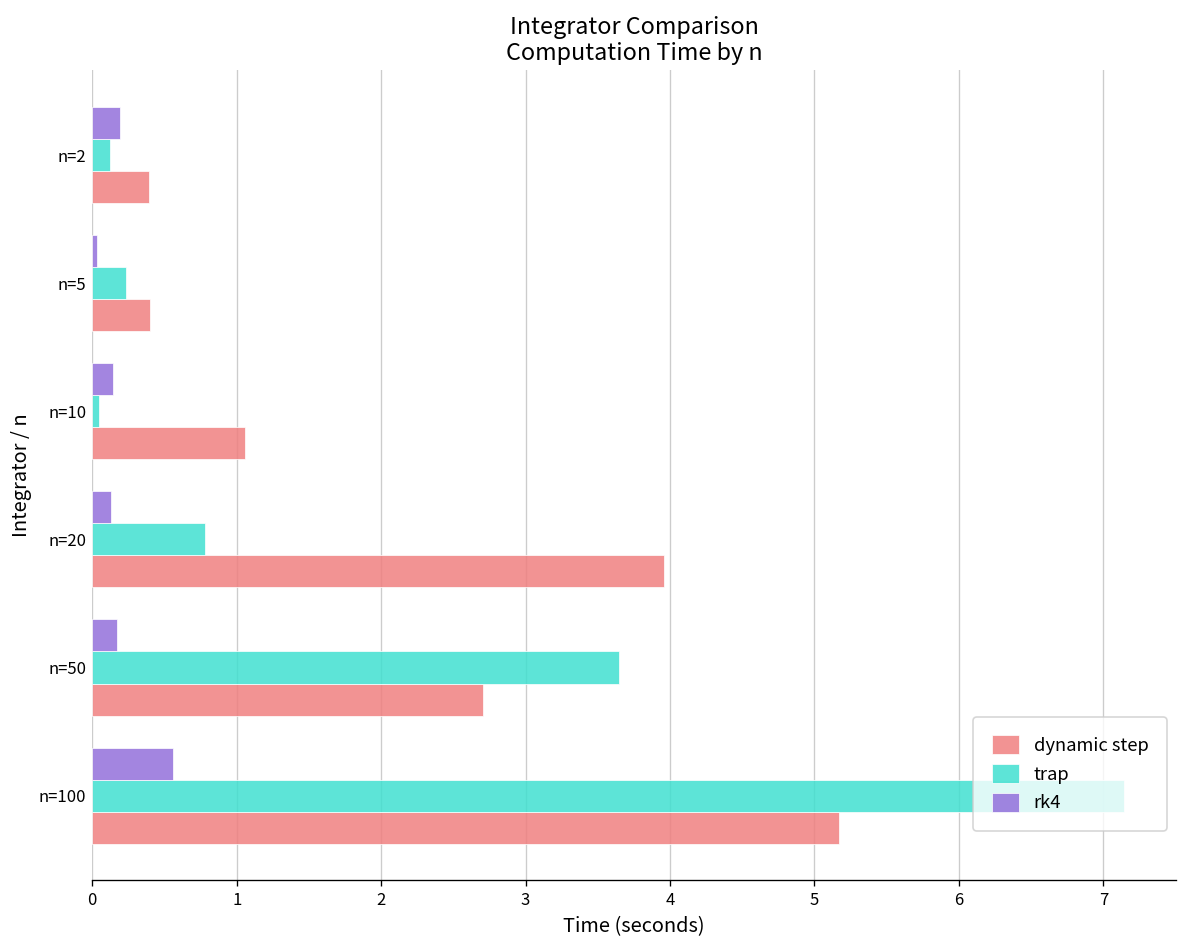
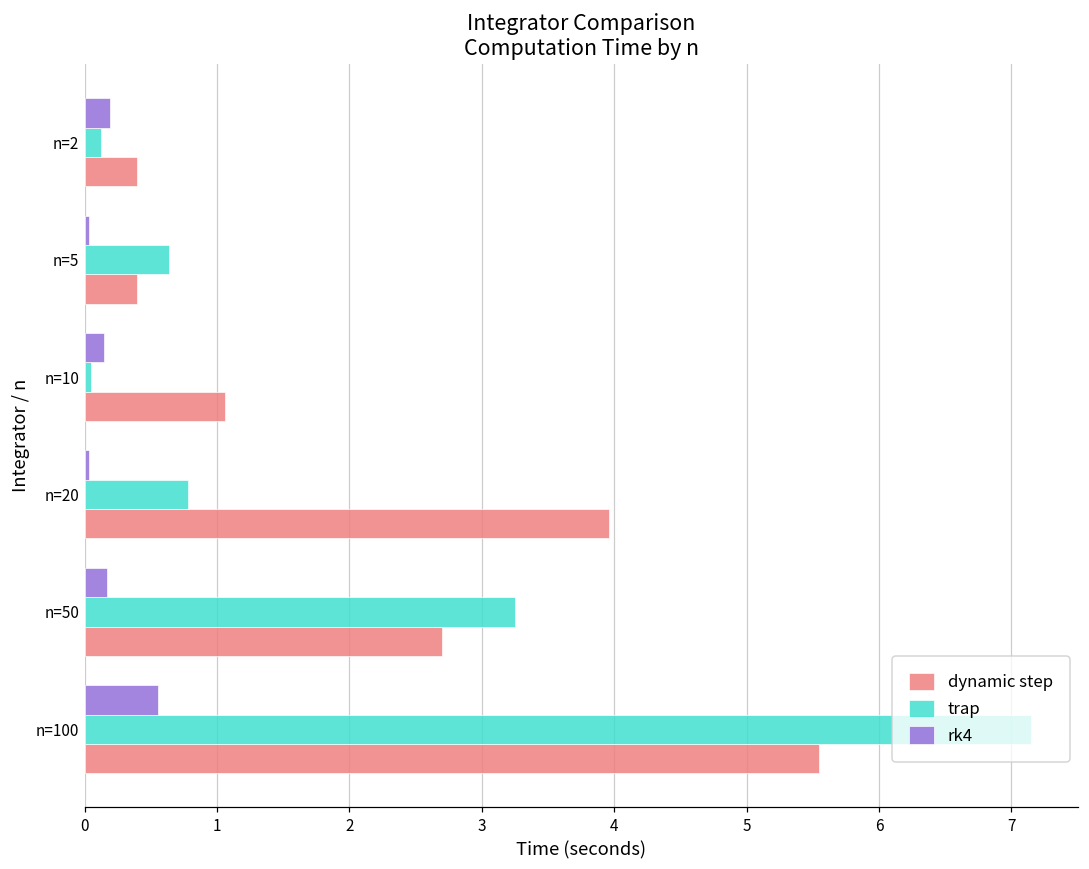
trap, n=5: 0.23 -> 0.64
rk4, n=20: 0.13 -> 0.04
trap, n=50: 3.65 -> 3.25
dynamic step, n=100: 5.17 -> 5.55
